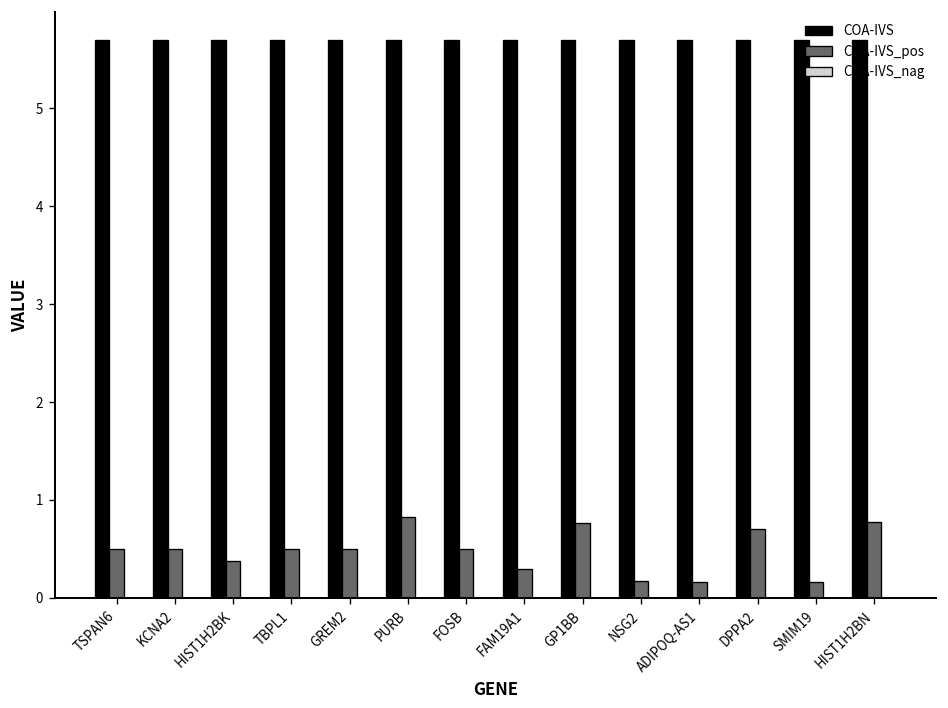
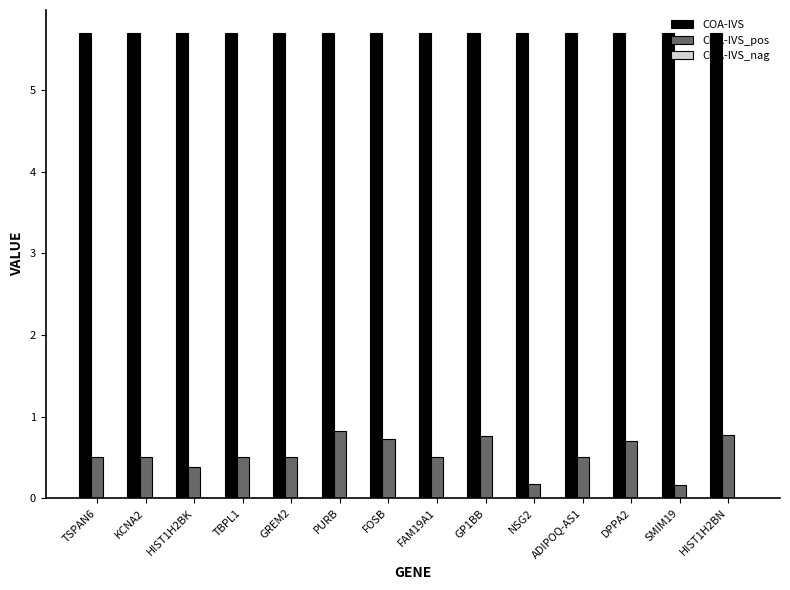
COA-IVS_pos, FOSB: 0.5 -> 0.7
COA-IVS_pos, FAM19A1: 0.3 -> 0.5
COA-IVS_pos, ADIPOQ-AS1: 0.2 -> 0.5
